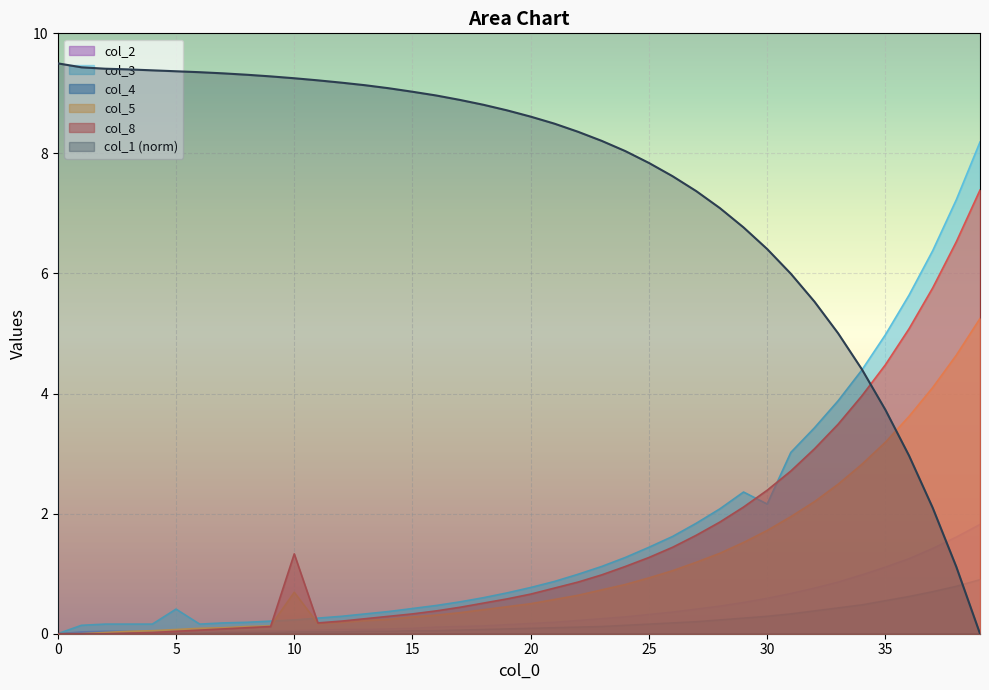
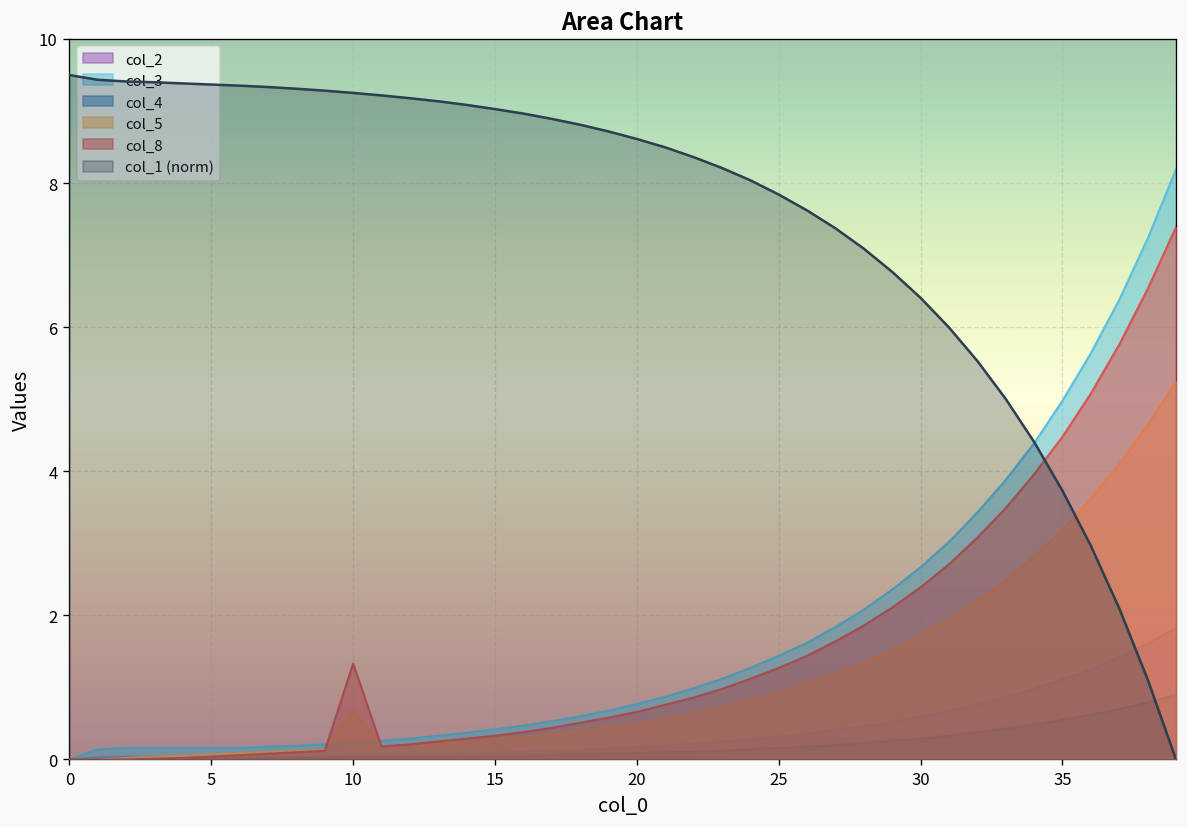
col_3, 5: 0.4 -> 0.2
col_3, 30: 2.2 -> 2.7
